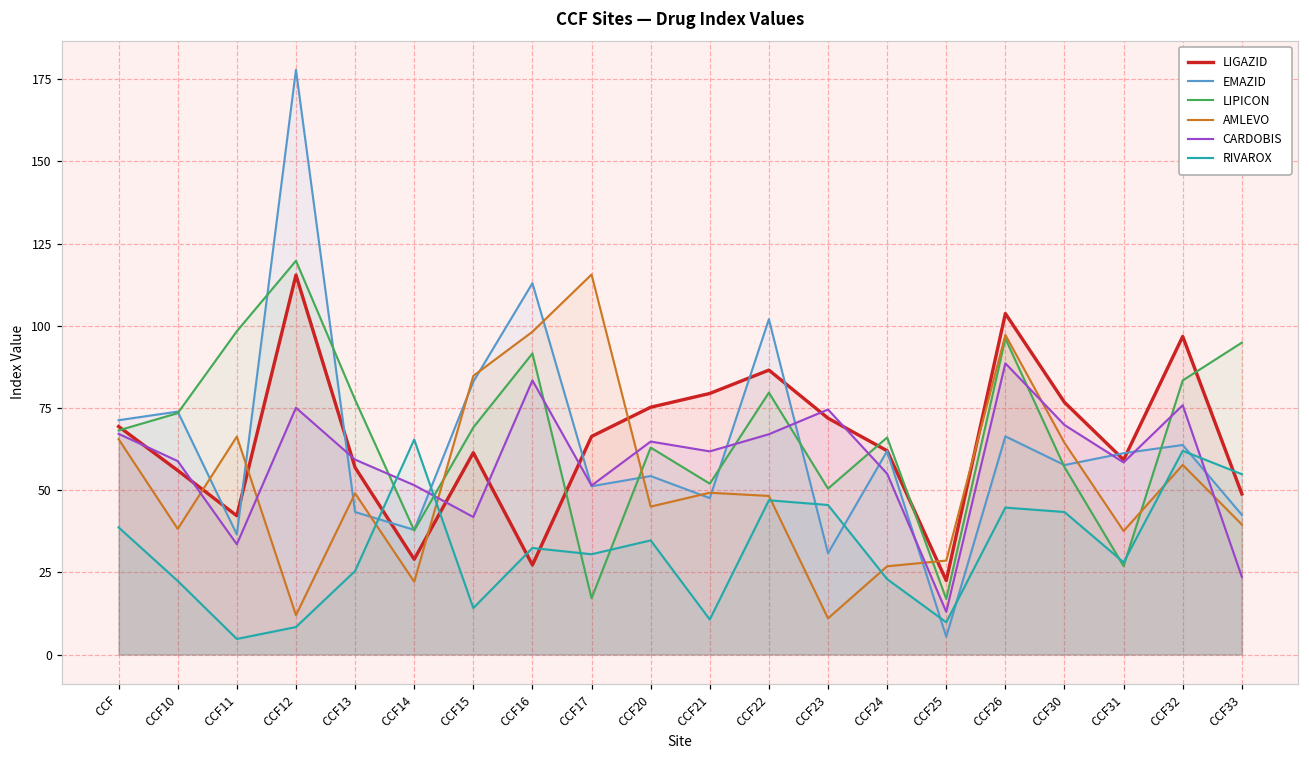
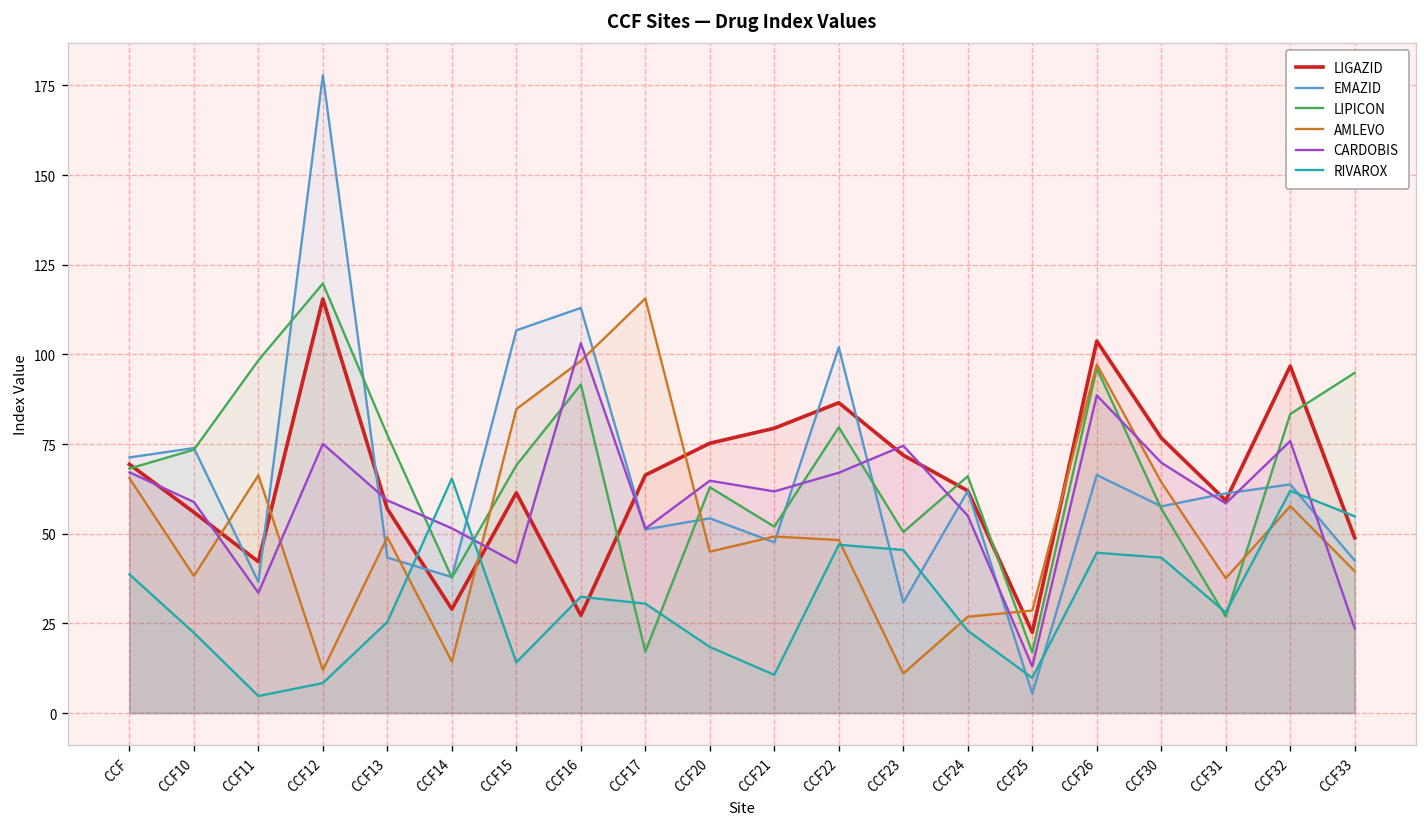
AMLEVO, CCF14: 22 -> 14
EMAZID, CCF15: 83 -> 107
CARDOBIS, CCF16: 83 -> 103
RIVAROX, CCF20: 35 -> 18
